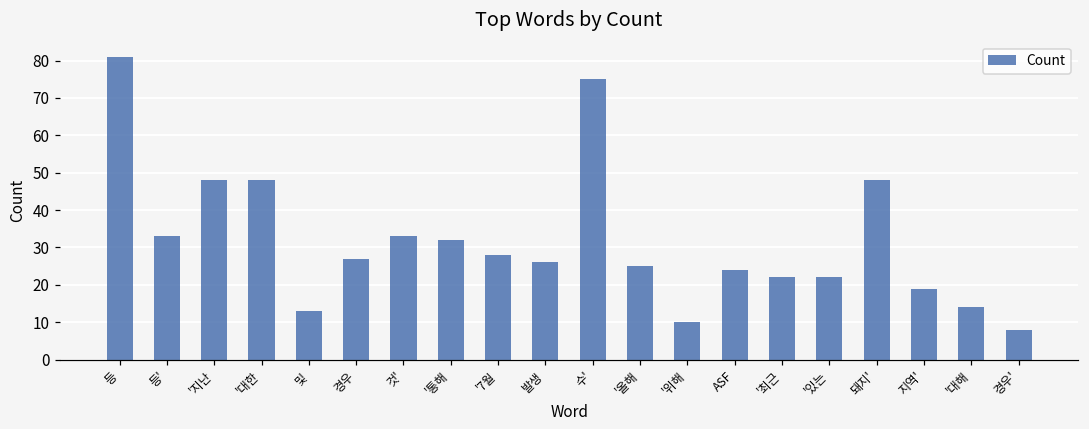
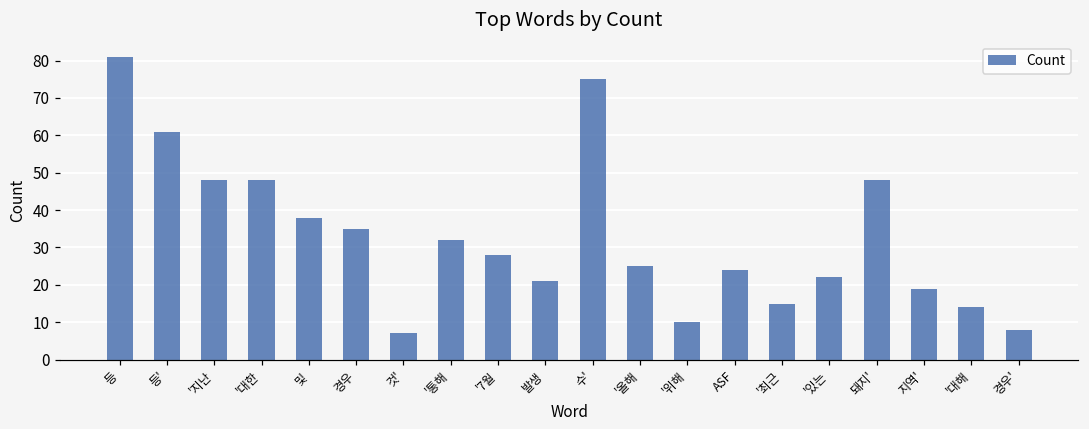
등': 33 -> 61
및: 13 -> 38
경우: 27 -> 35
것': 33 -> 7
발생: 26 -> 21
'최근: 22 -> 15
